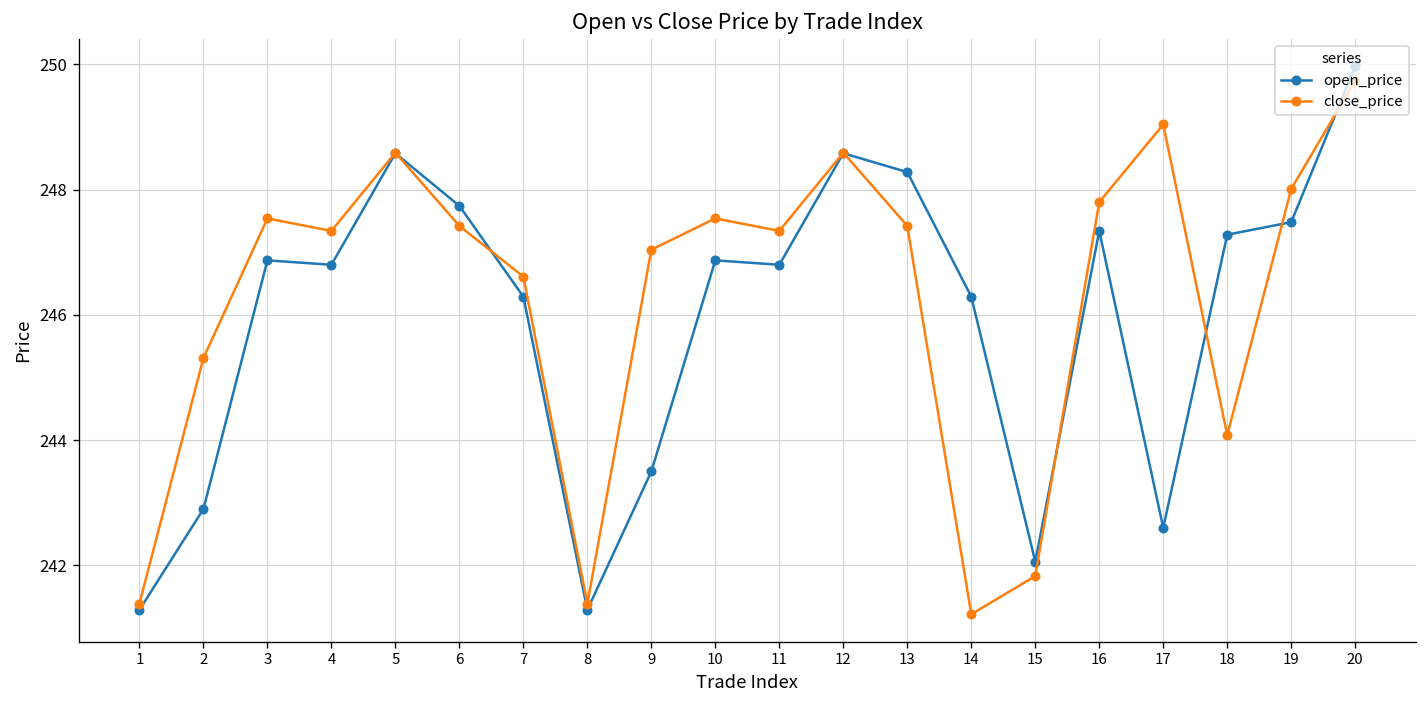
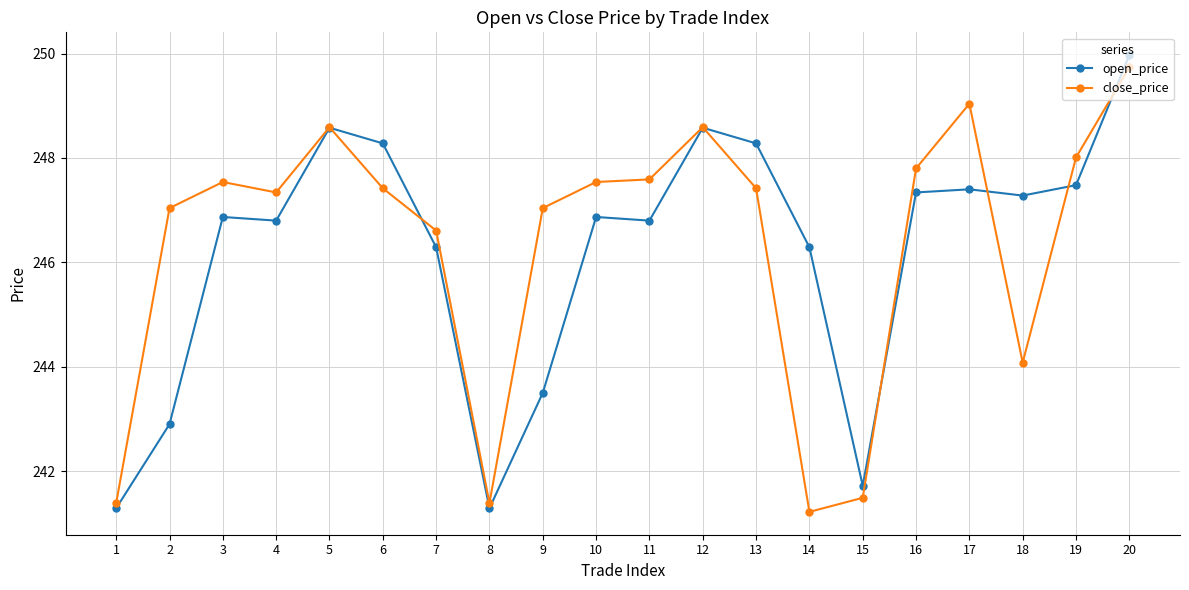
close_price, 2: 245.3 -> 247.0
open_price, 6: 247.7 -> 248.3
close_price, 11: 247.3 -> 247.6
open_price, 15: 242.1 -> 241.7
close_price, 15: 241.8 -> 241.5
open_price, 17: 242.6 -> 247.4
